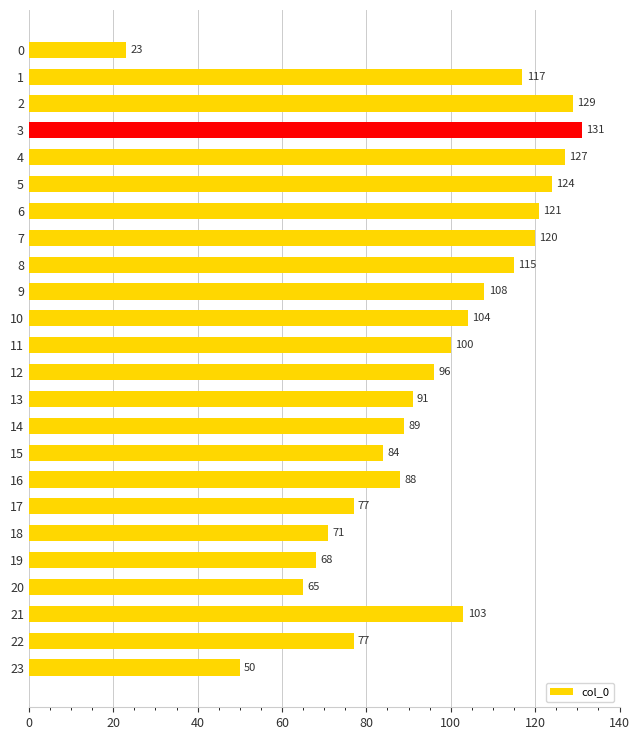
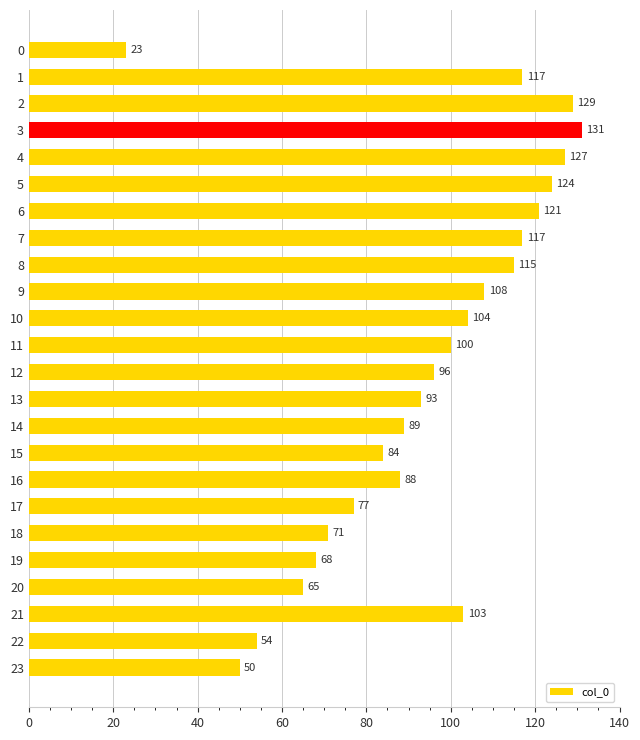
7: 120 -> 117
13: 91 -> 93
22: 77 -> 54
